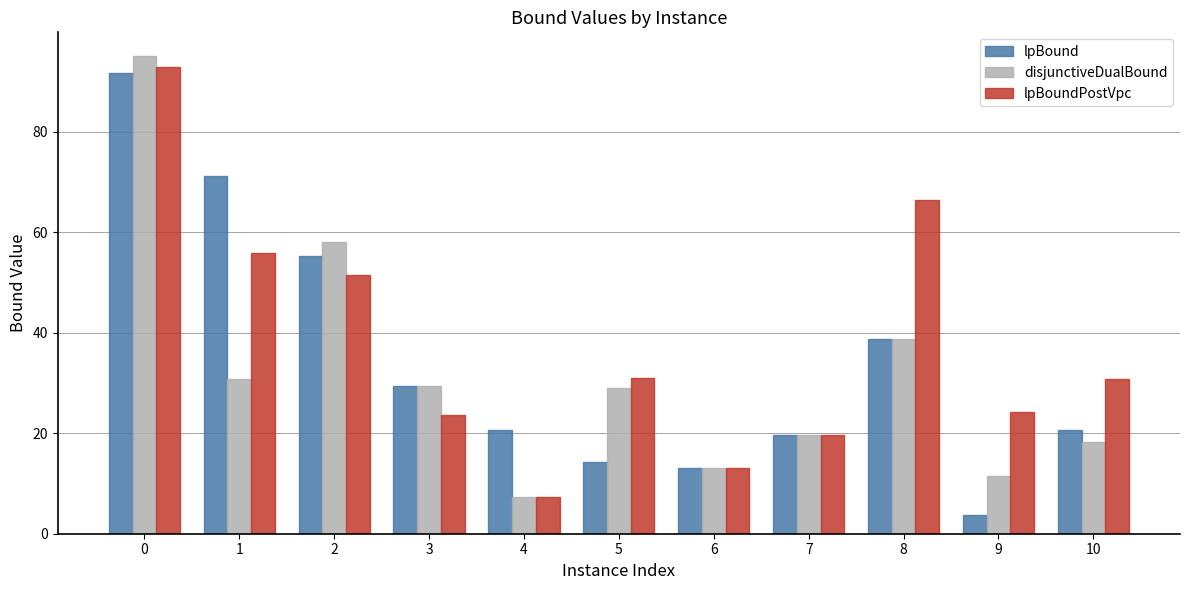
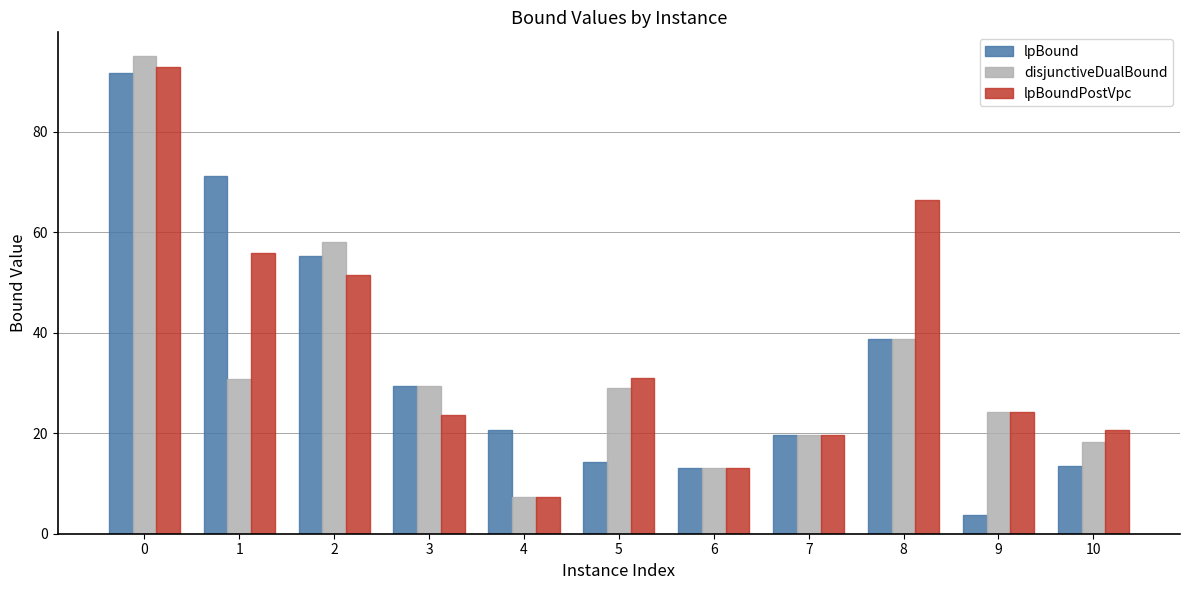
disjunctiveDualBound, 9: 12 -> 24
lpBound, 10: 21 -> 13
lpBoundPostVpc, 10: 31 -> 21
